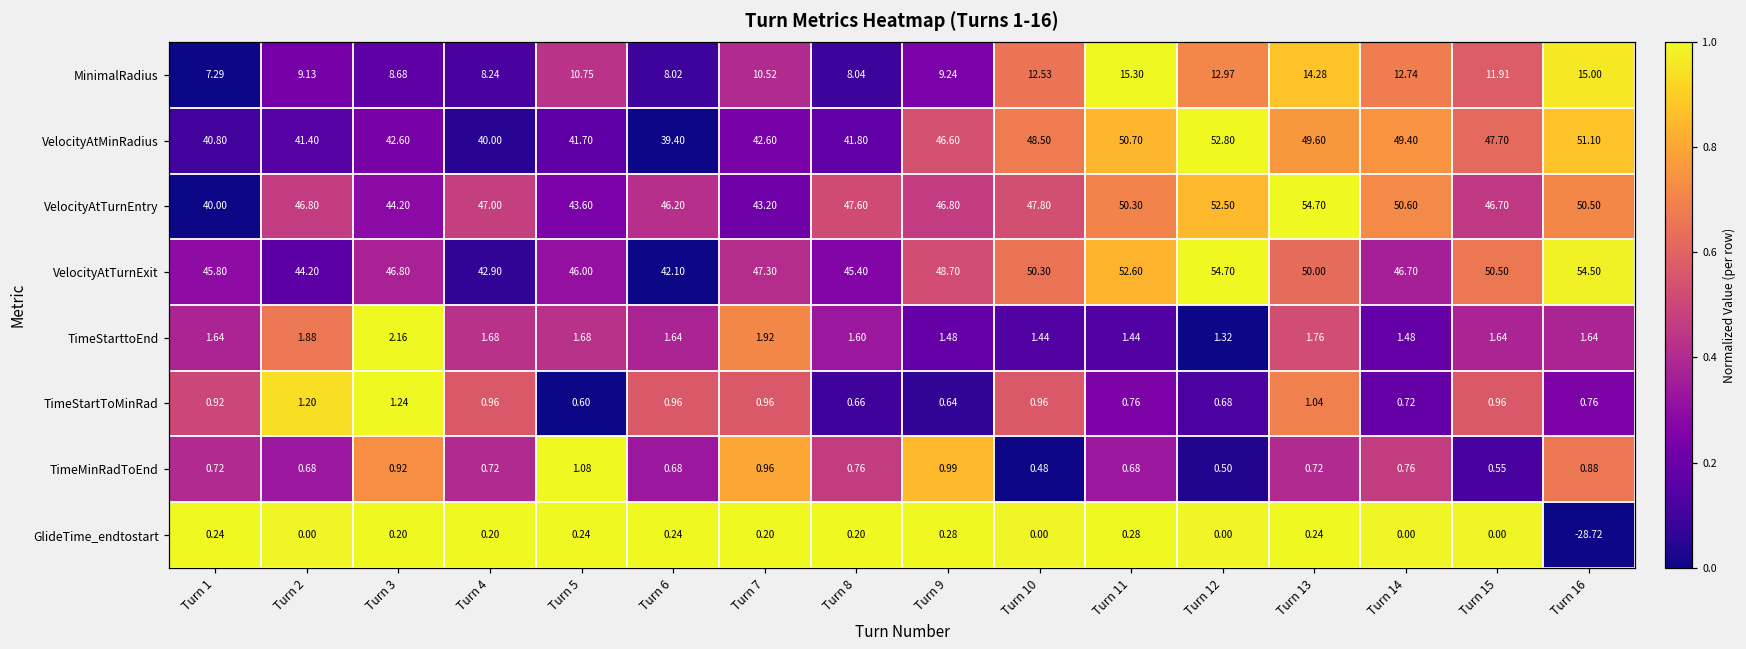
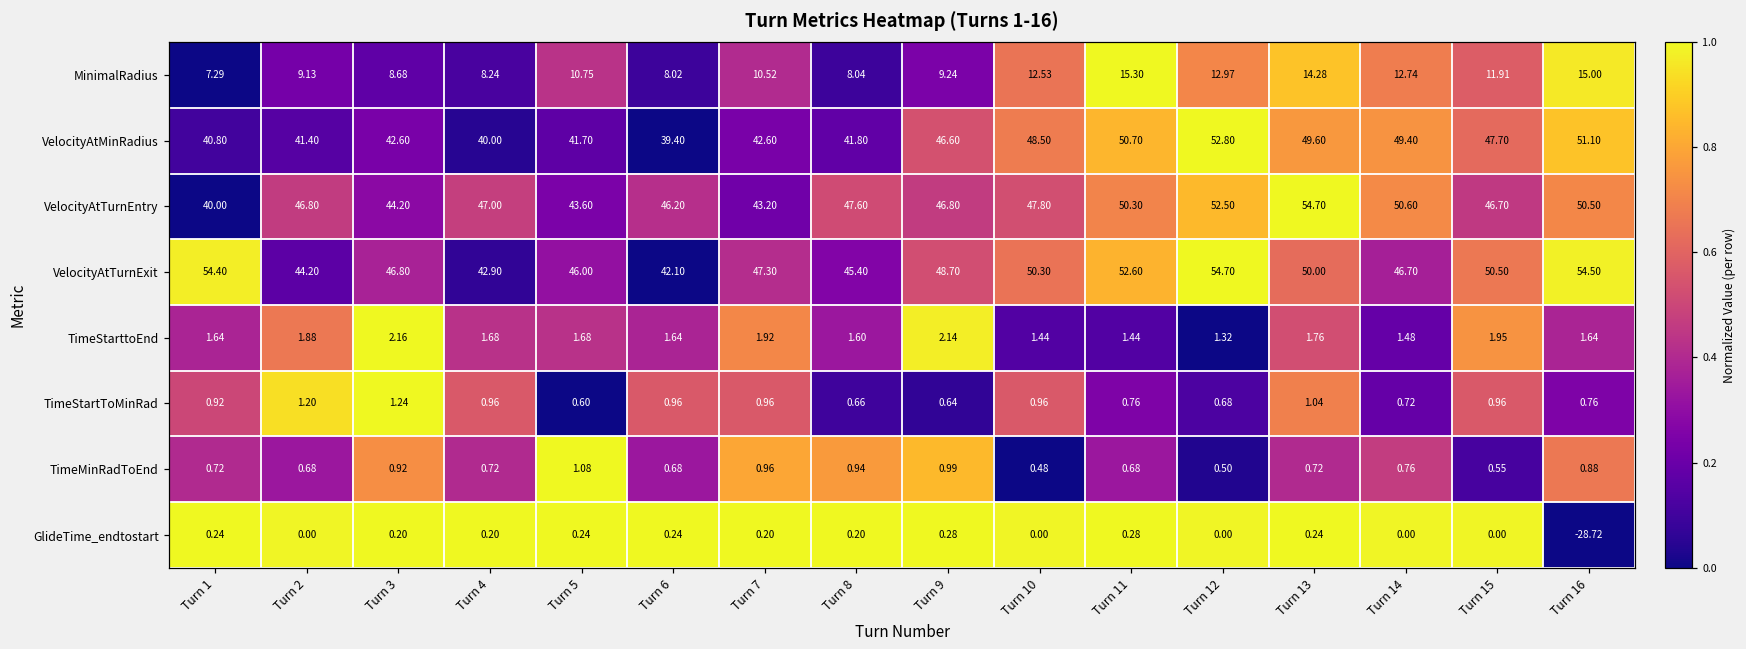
VelocityAtTurnExit, Turn 1: 45.80 -> 54.40
TimeStarttoEnd, Turn 9: 1.48 -> 2.14
TimeStarttoEnd, Turn 15: 1.64 -> 1.95
TimeMinRadToEnd, Turn 8: 0.76 -> 0.94
